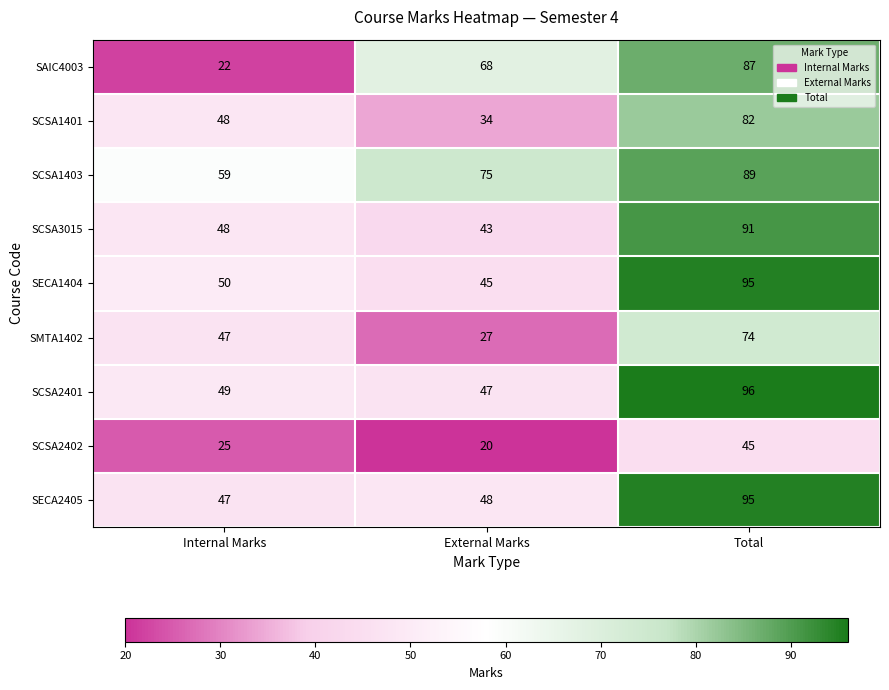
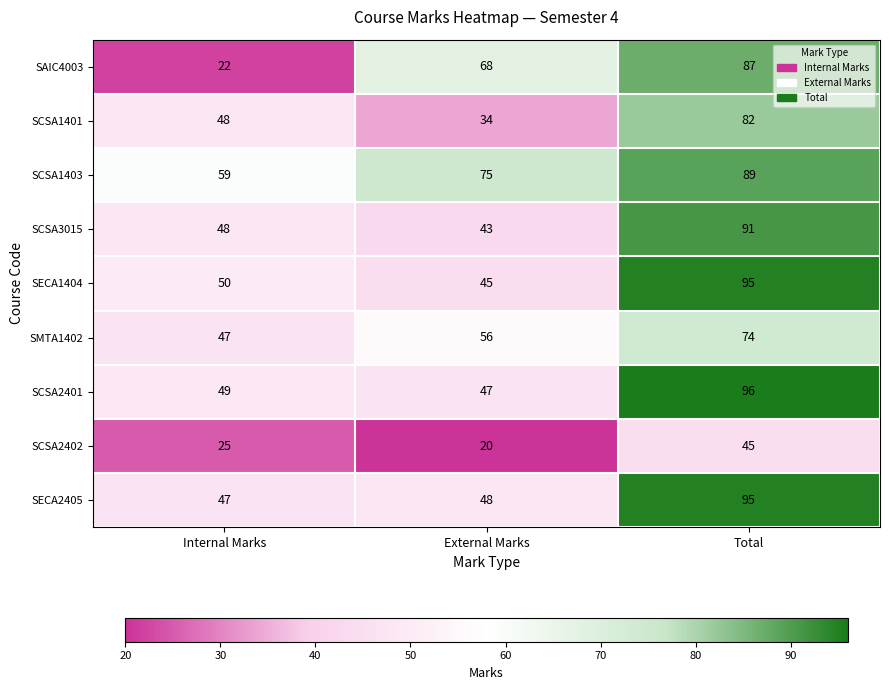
SMTA1402, External Marks: 27 -> 56
